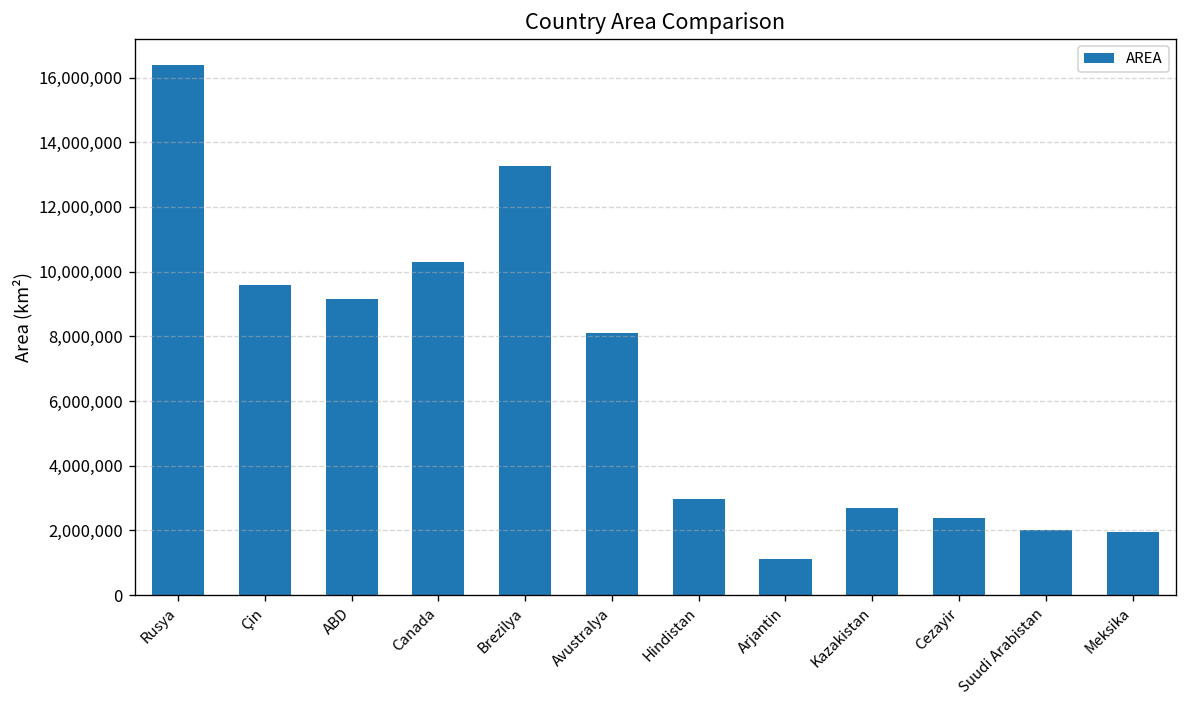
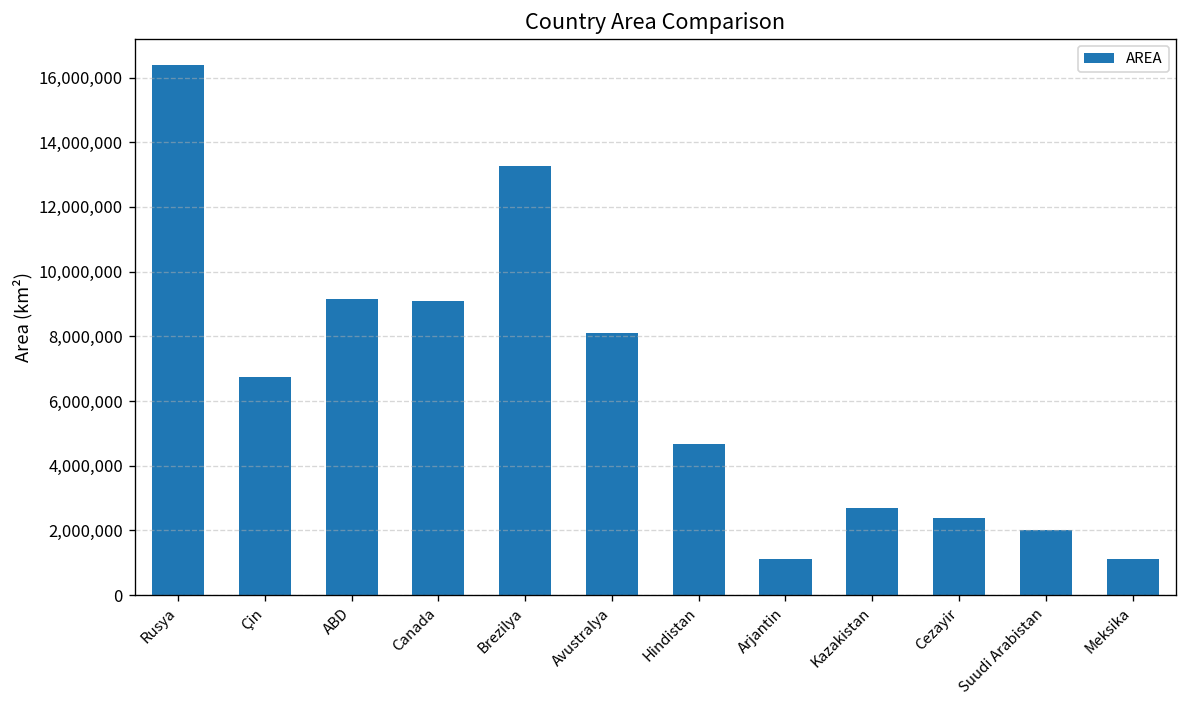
Çin: 9,600,000 -> 6,700,000
Canada: 10,300,000 -> 9,100,000
Hindistan: 3,000,000 -> 4,700,000
Meksika: 1,900,000 -> 1,100,000
